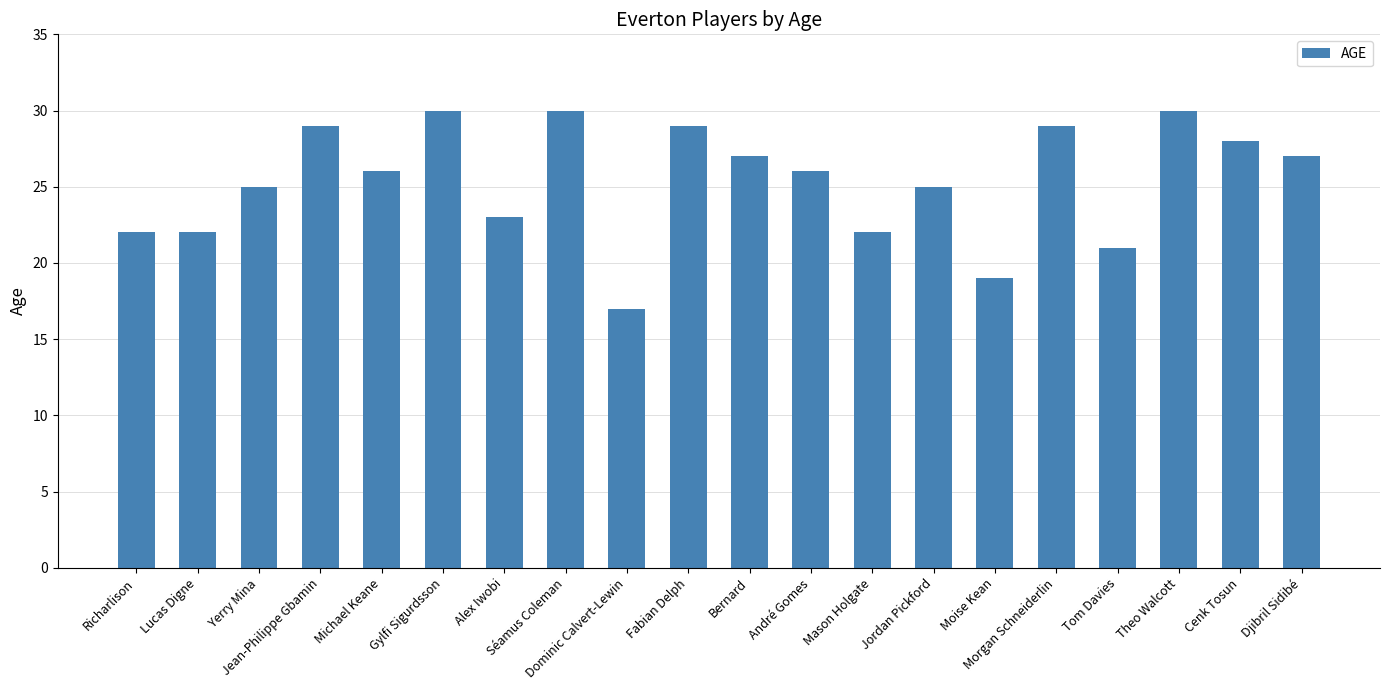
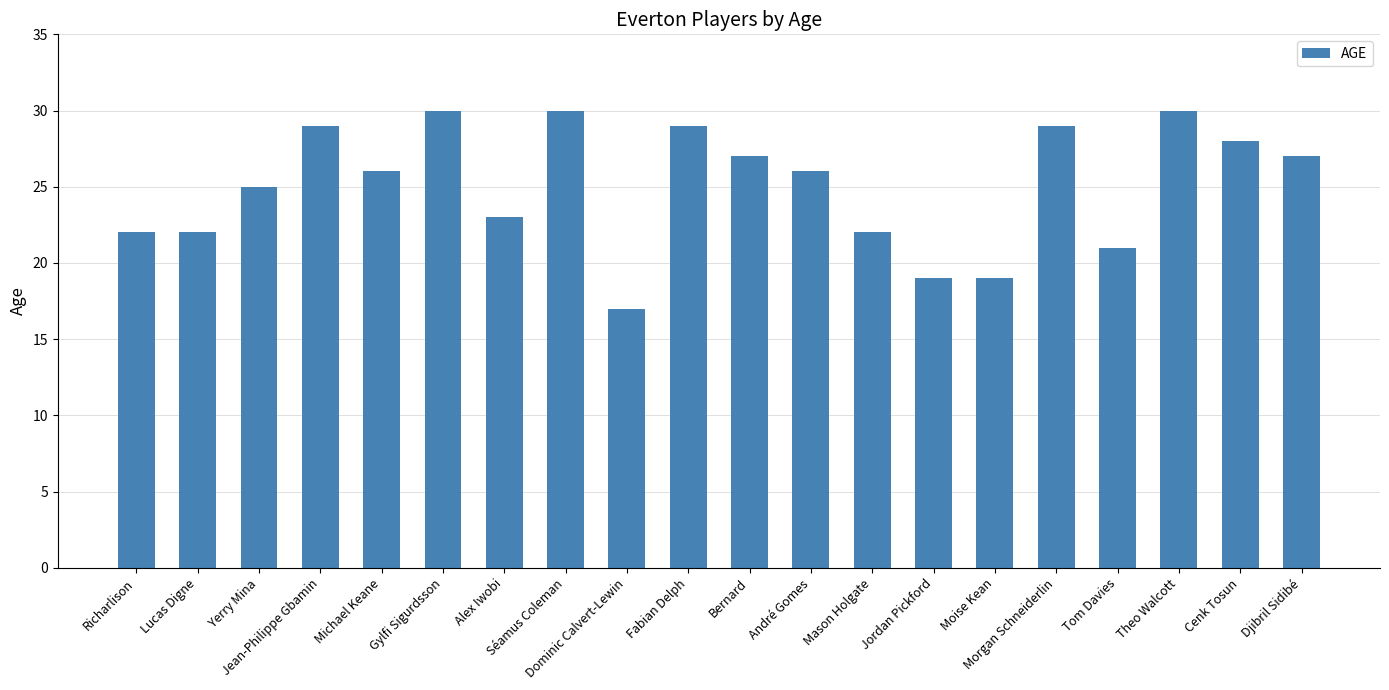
Jordan Pickford: 25 -> 19
